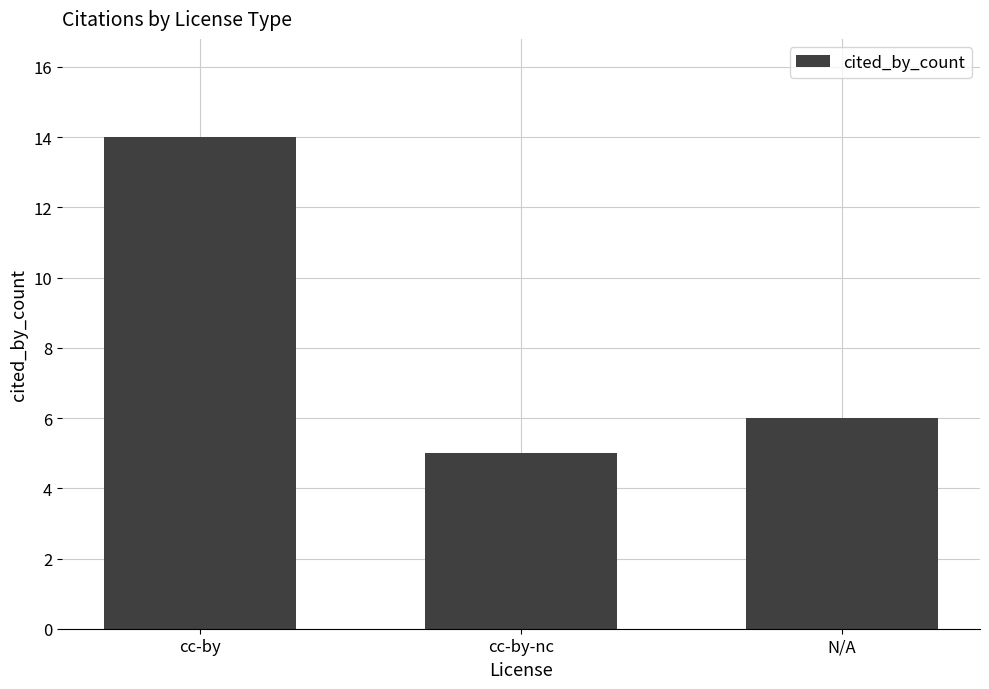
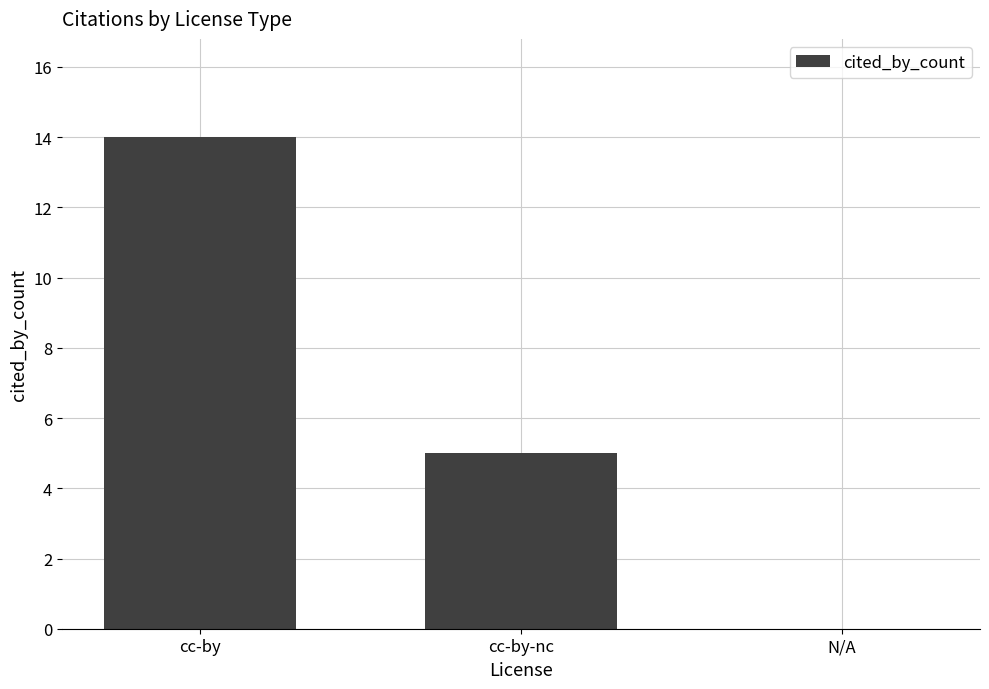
N/A: 6 -> 0
